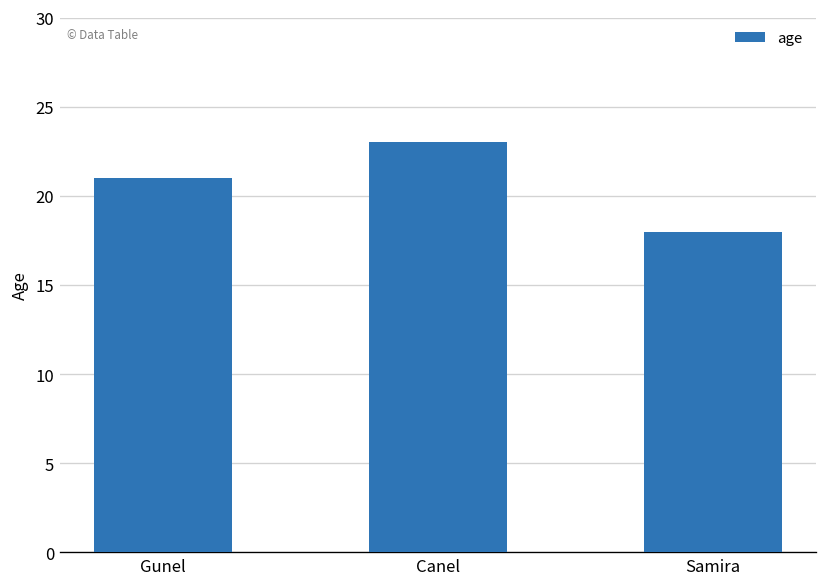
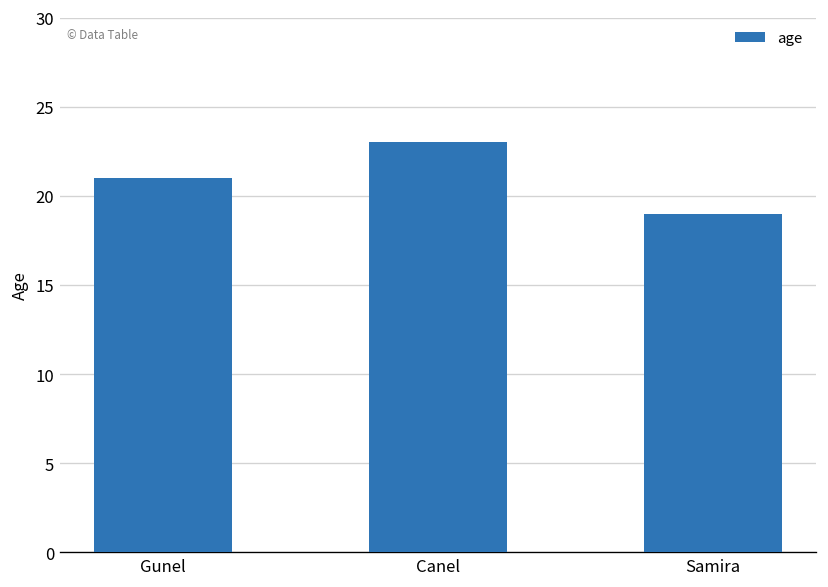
Samira: 18 -> 19
